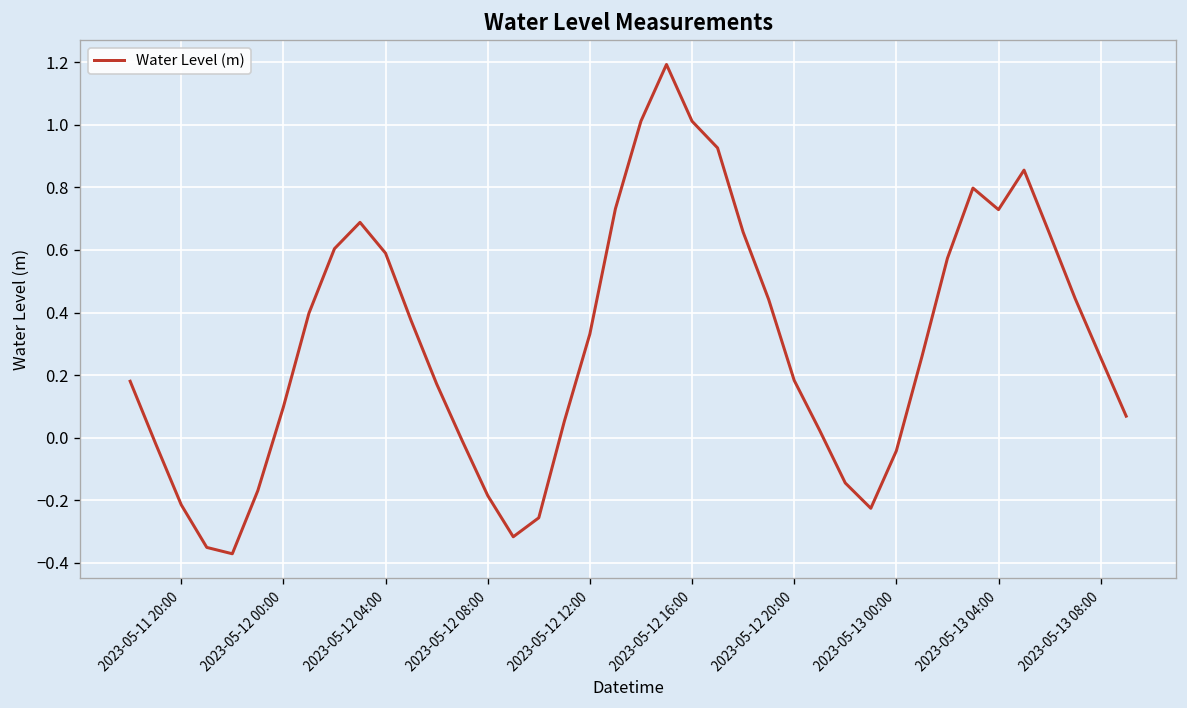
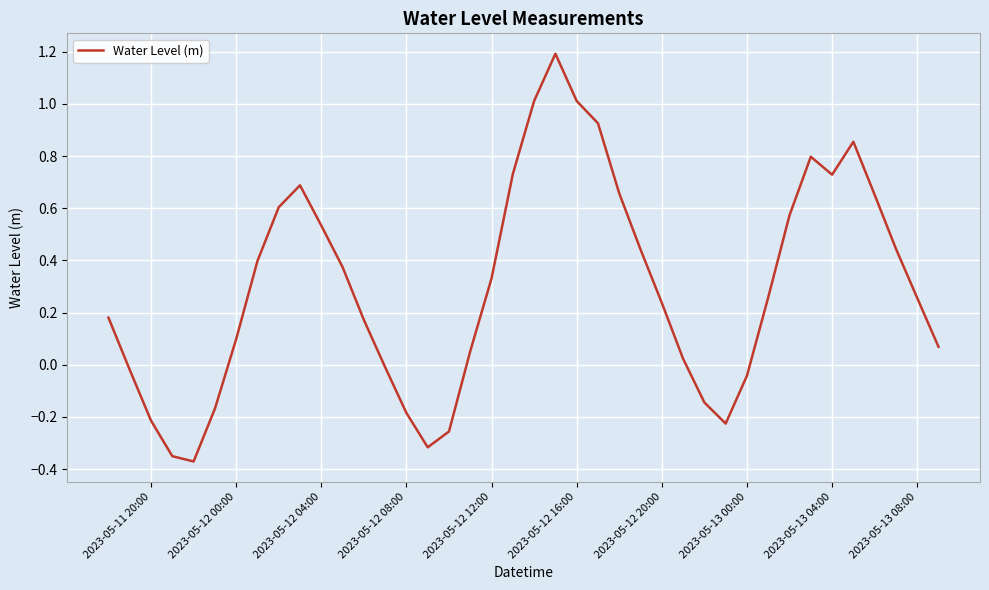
2023-05-12 04:00: 0.59 -> 0.53
2023-05-12 20:00: 0.18 -> 0.24
